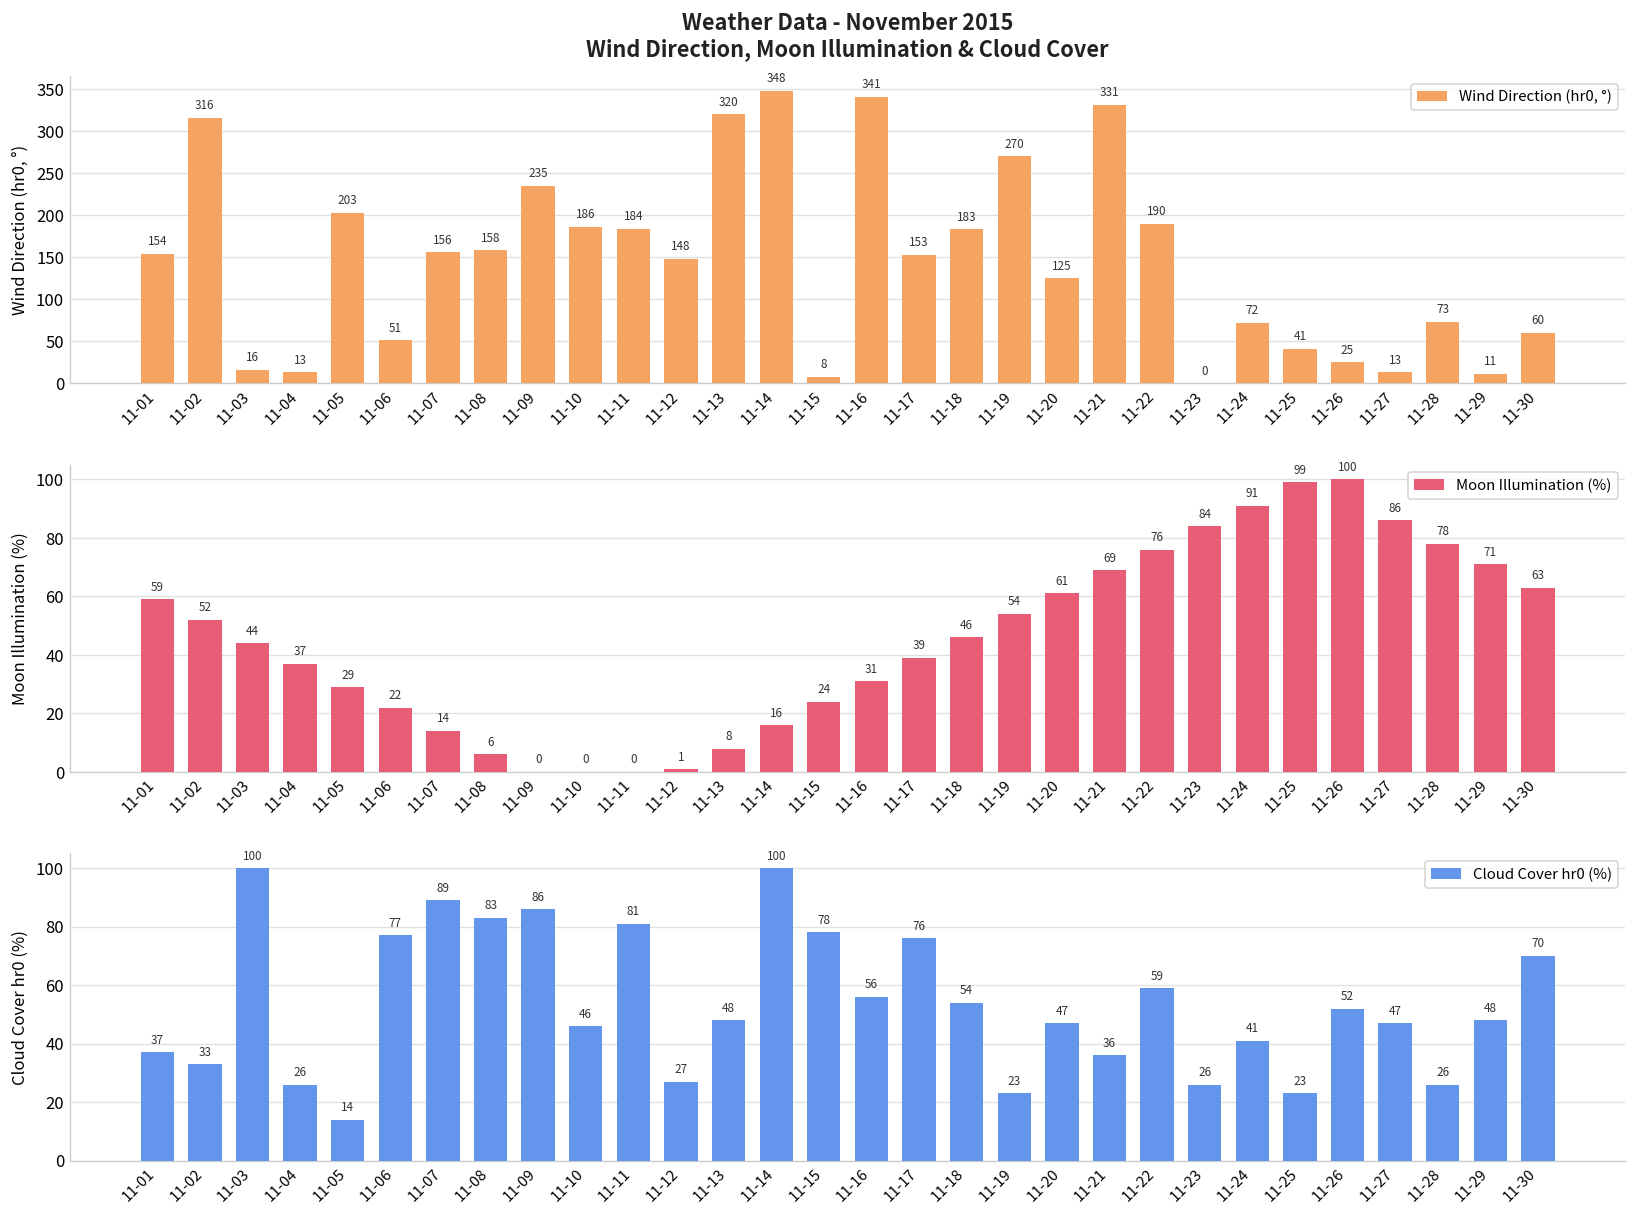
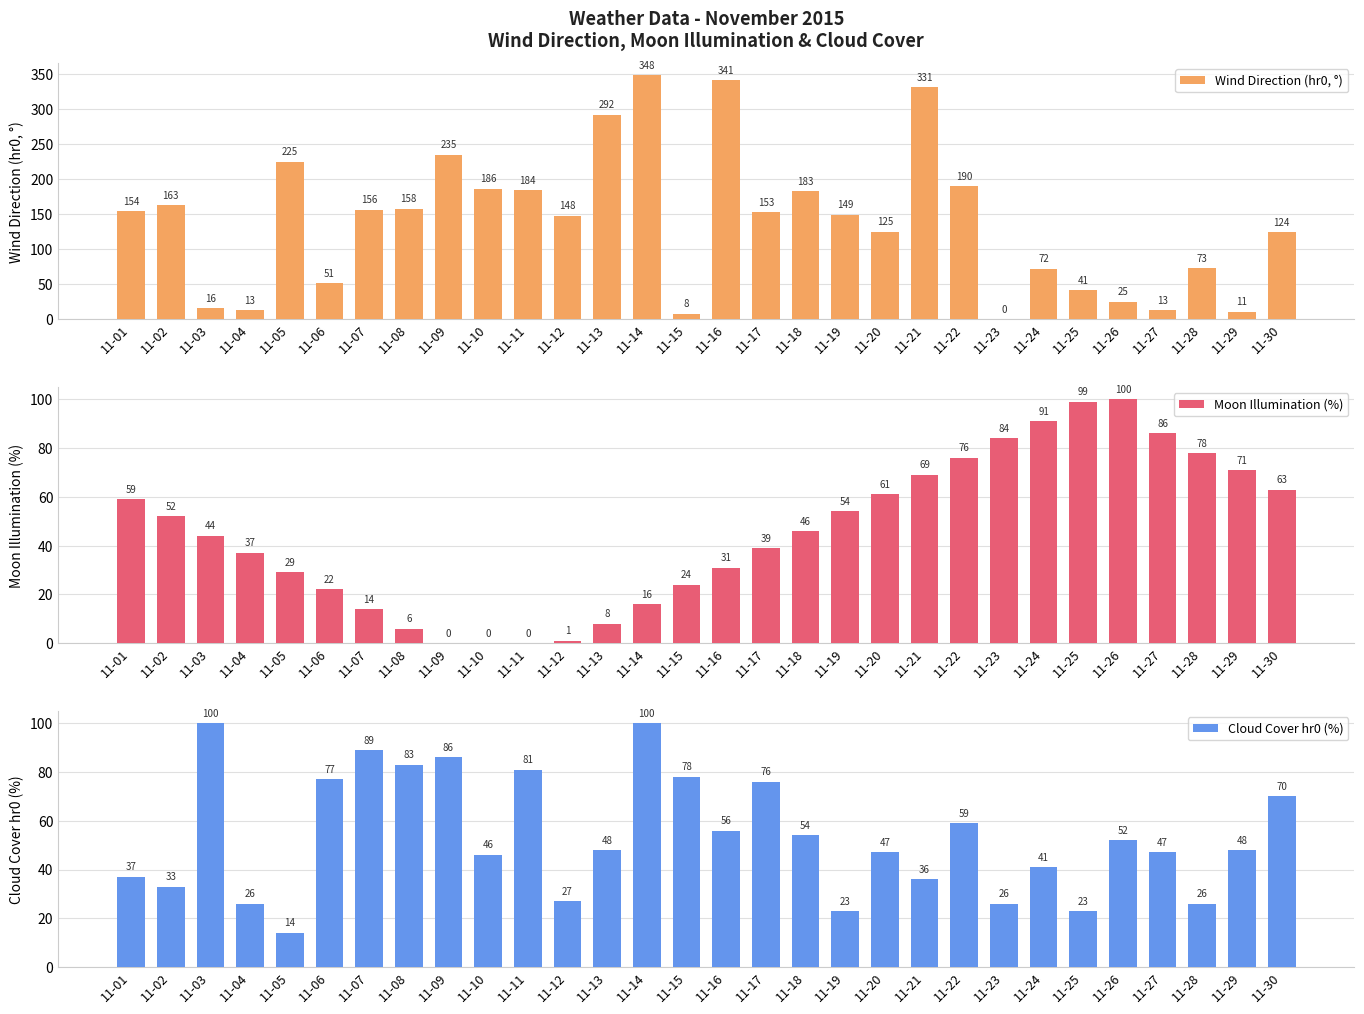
Weather Data - November 2015 Wind Direction, Moon Illumination & Cloud Cover, 11-02: 316 -> 163
Weather Data - November 2015 Wind Direction, Moon Illumination & Cloud Cover, 11-05: 203 -> 225
Weather Data - November 2015 Wind Direction, Moon Illumination & Cloud Cover, 11-13: 320 -> 292
Weather Data - November 2015 Wind Direction, Moon Illumination & Cloud Cover, 11-19: 270 -> 149
Weather Data - November 2015 Wind Direction, Moon Illumination & Cloud Cover, 11-30: 60 -> 124
